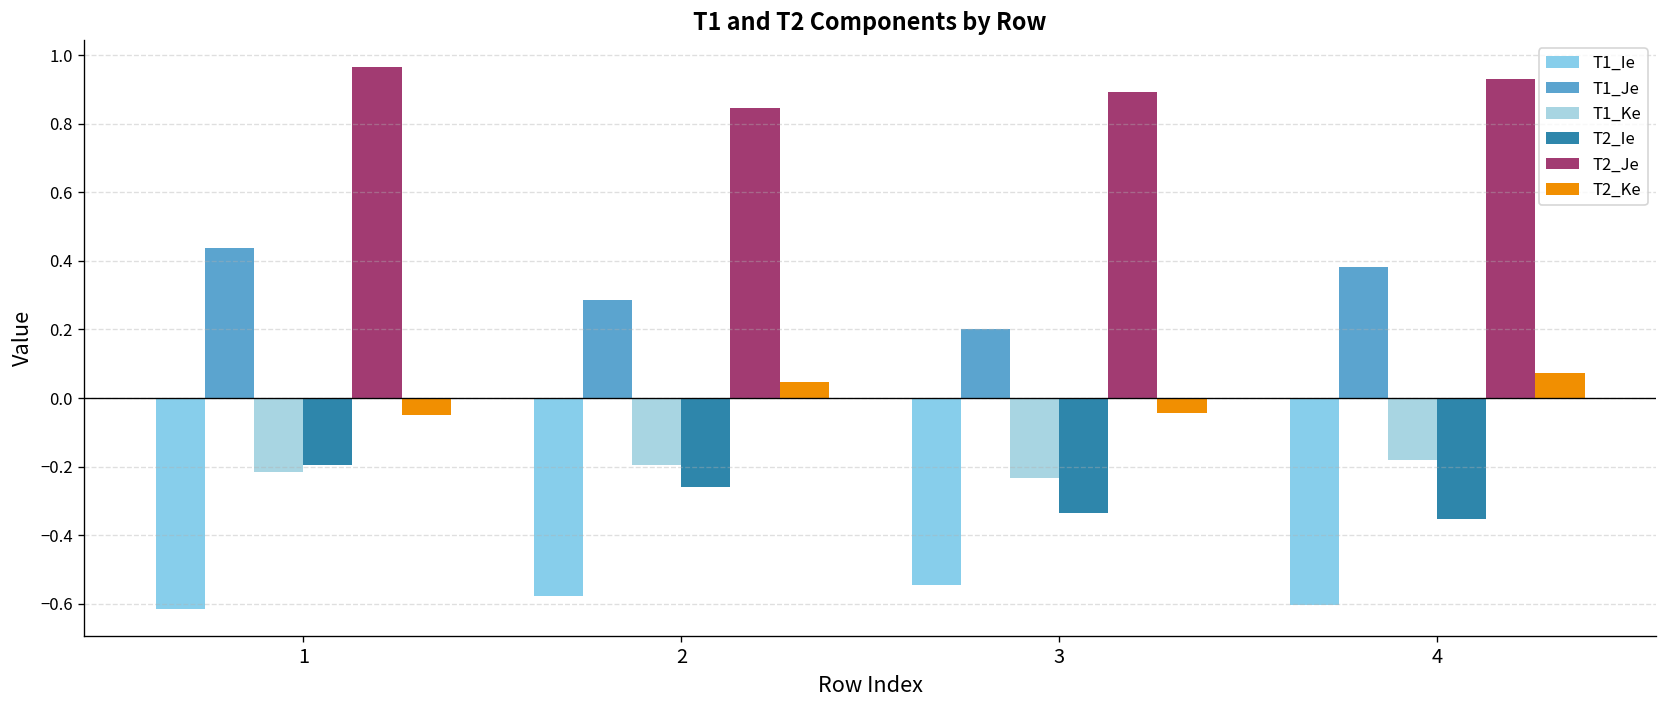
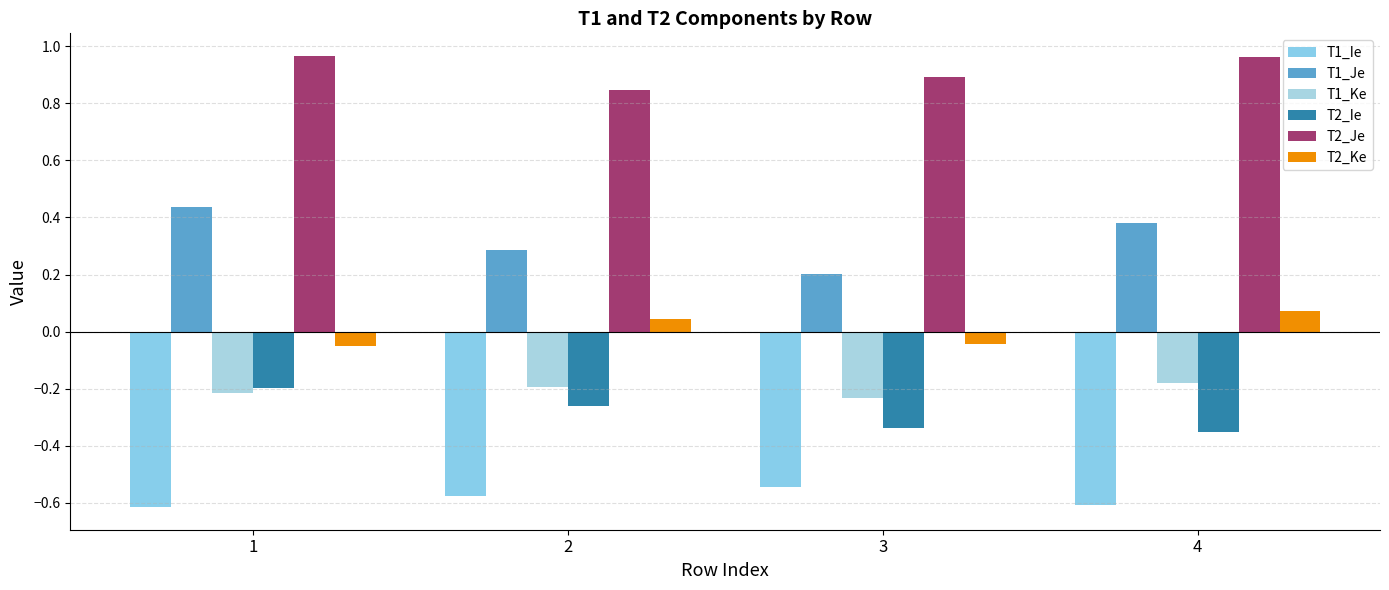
T2_Je, 4: 0.93 -> 0.96
